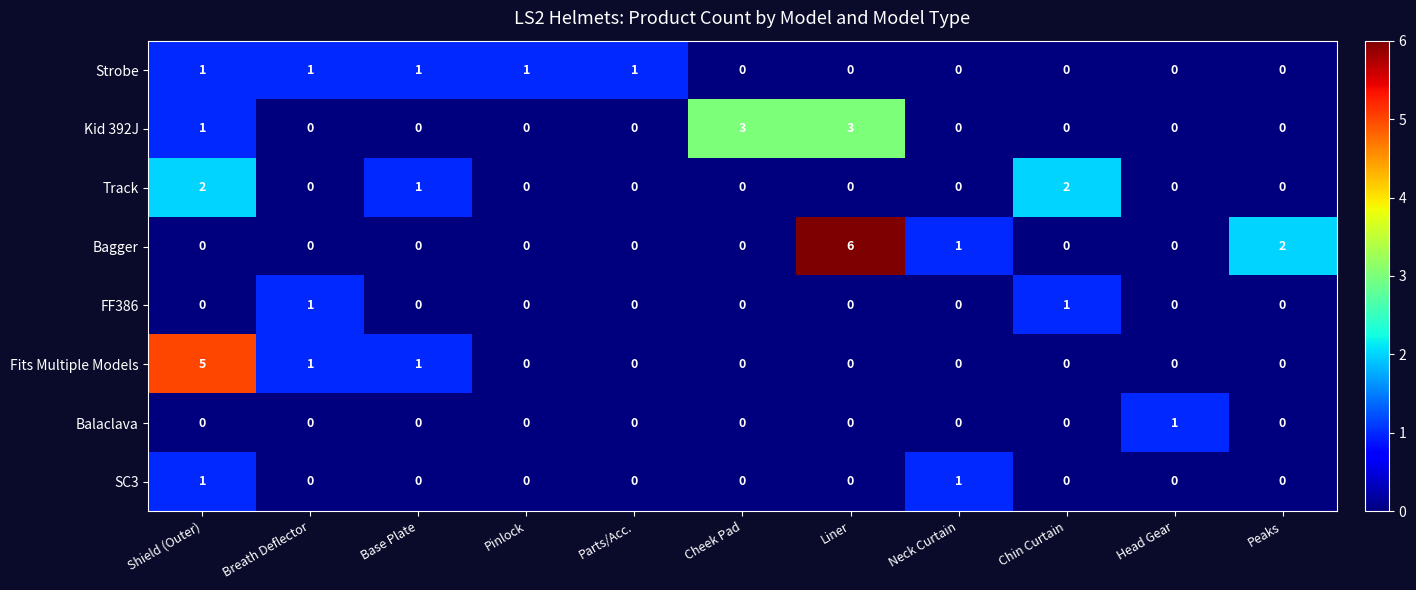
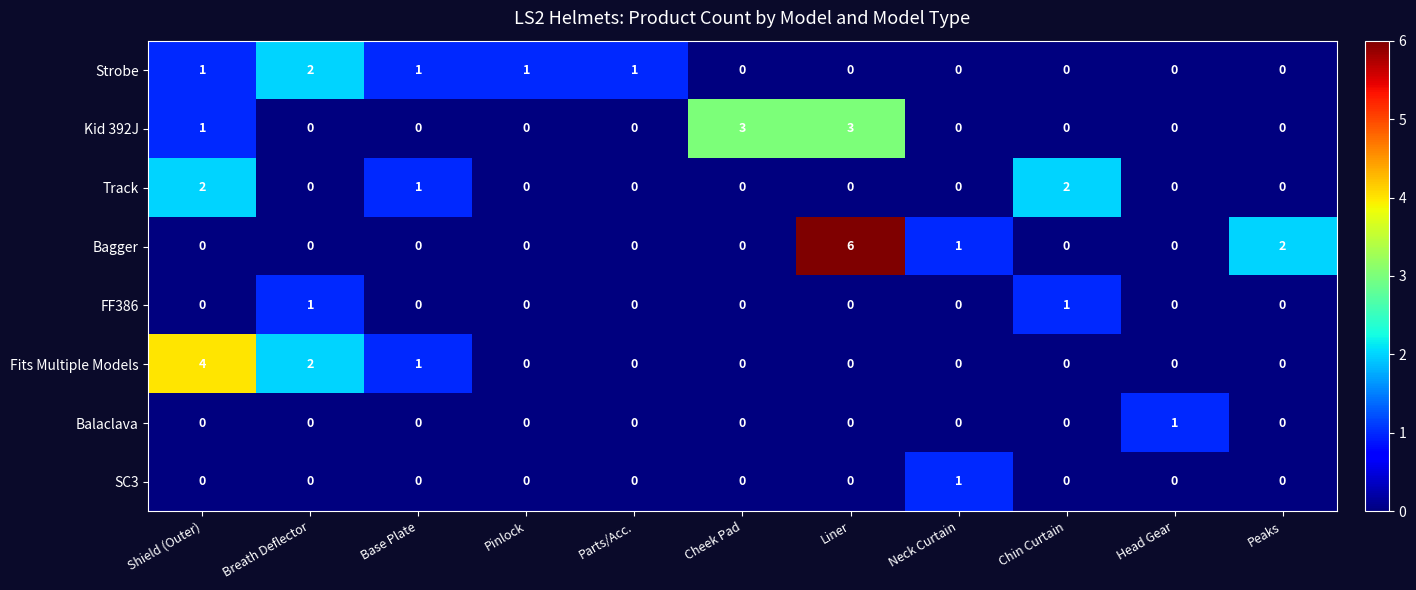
Strobe, Breath Deflector: 1 -> 2
Fits Multiple Models, Shield (Outer): 5 -> 4
Fits Multiple Models, Breath Deflector: 1 -> 2
SC3, Shield (Outer): 1 -> 0
